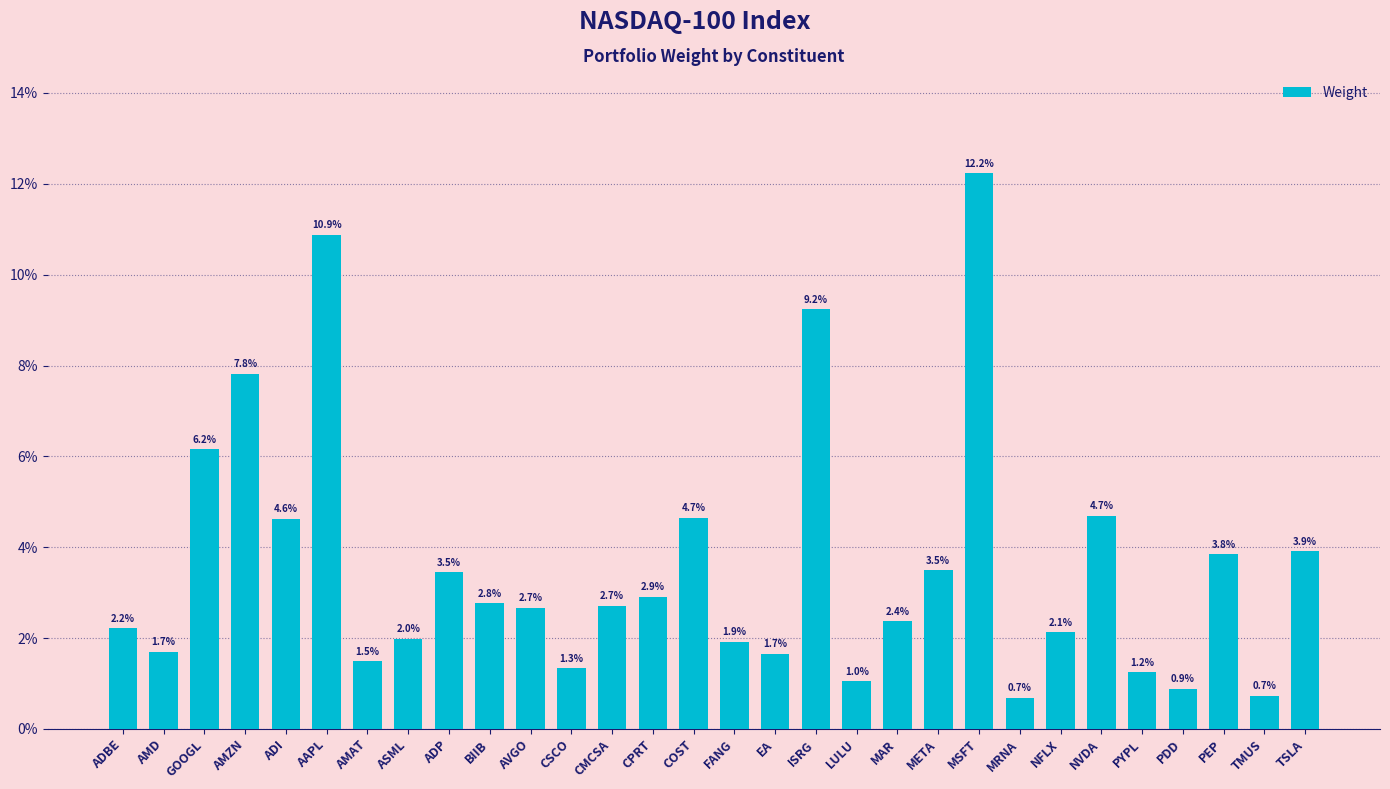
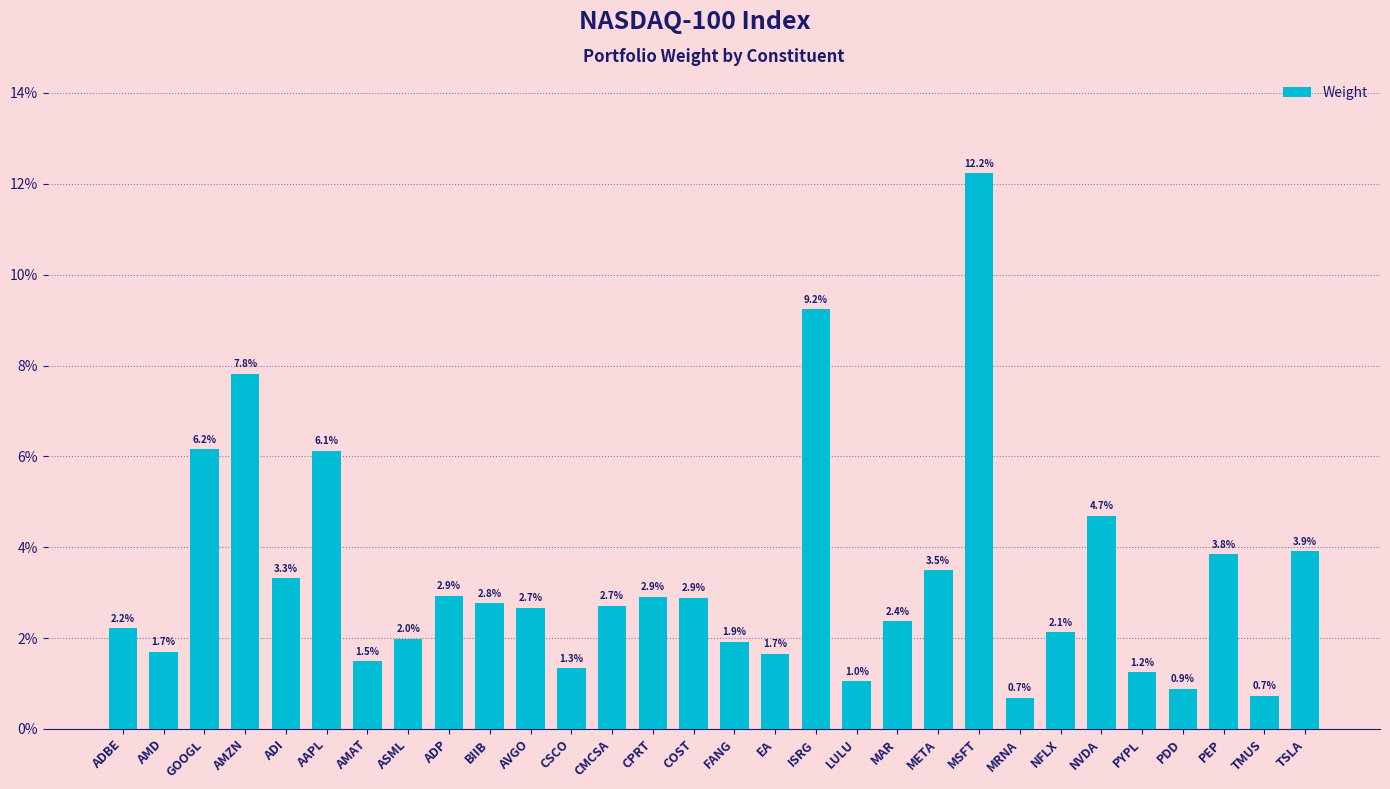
ADI: 4.6% -> 3.3%
AAPL: 10.9% -> 6.1%
ADP: 3.5% -> 2.9%
COST: 4.7% -> 2.9%
